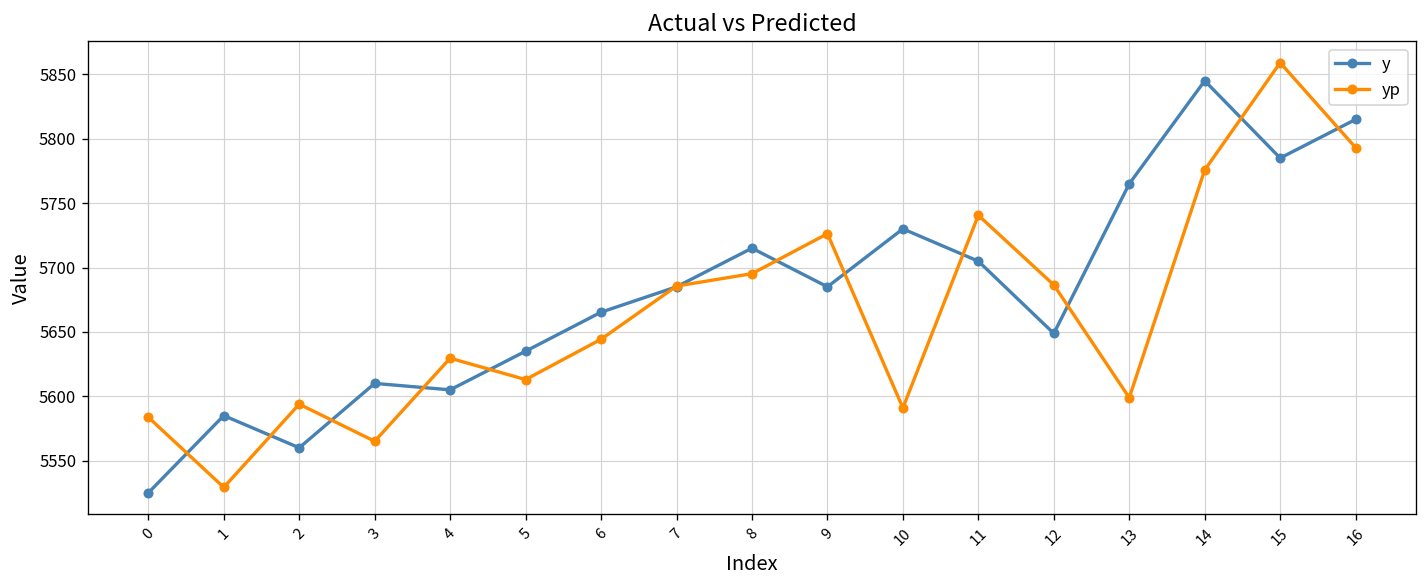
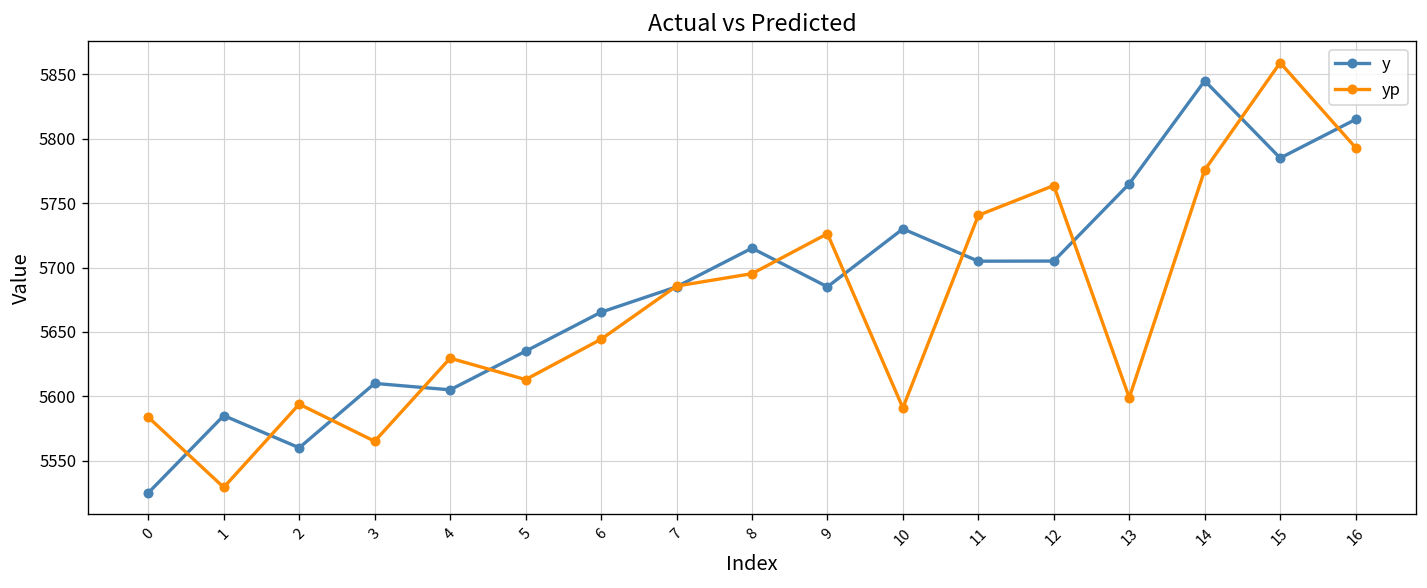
y, 12: 5649 -> 5705
yp, 12: 5686 -> 5764
